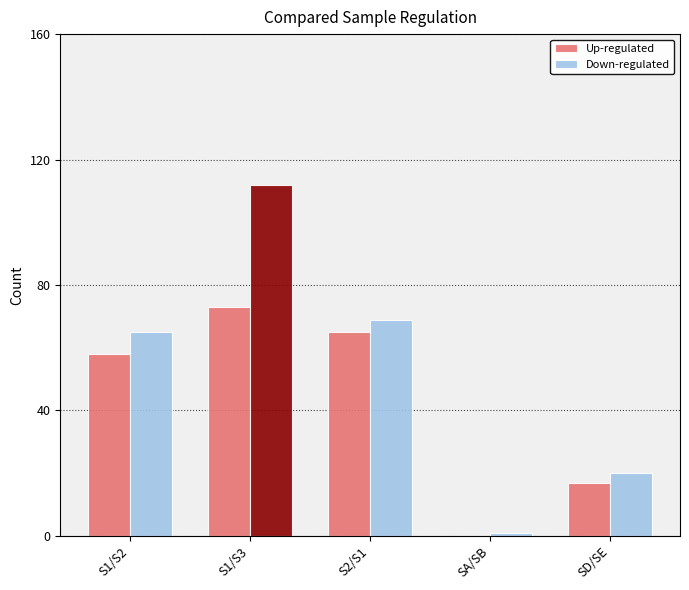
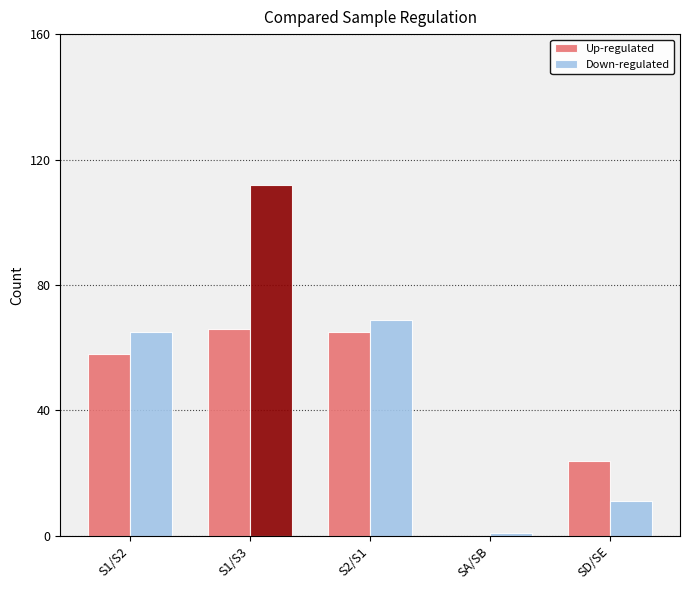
Up-regulated, S1/S3: 73 -> 66
Up-regulated, SD/SE: 17 -> 24
Down-regulated, SD/SE: 20 -> 11
